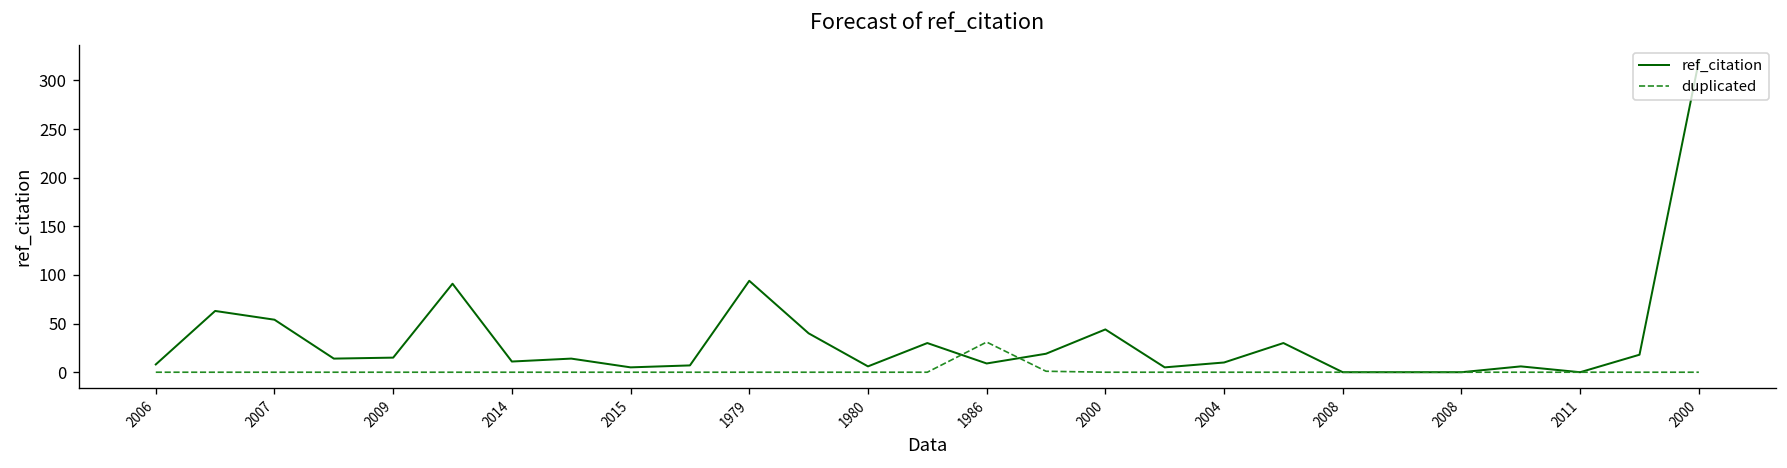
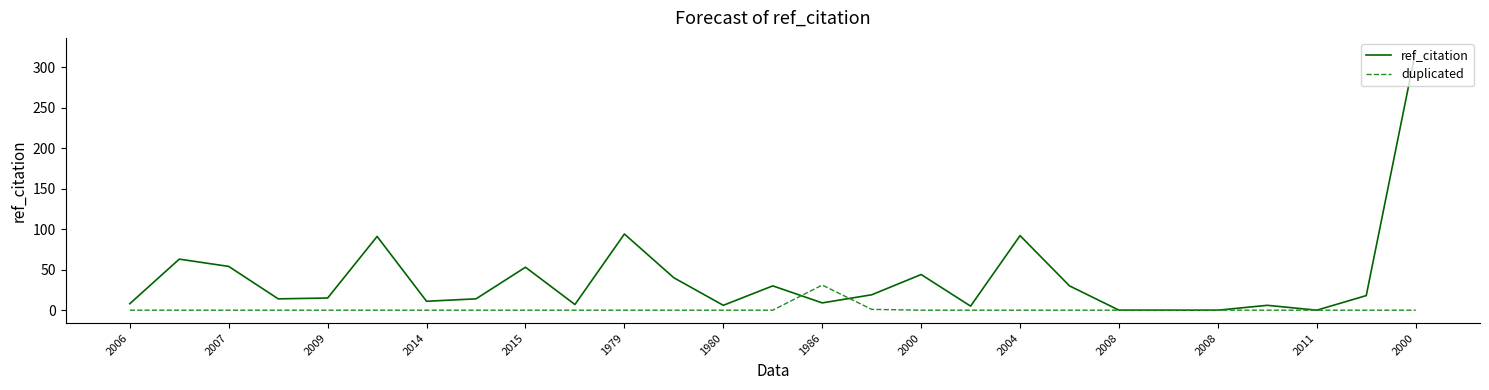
ref_citation, 2015: 10 -> 50
ref_citation, 2004: 10 -> 90
